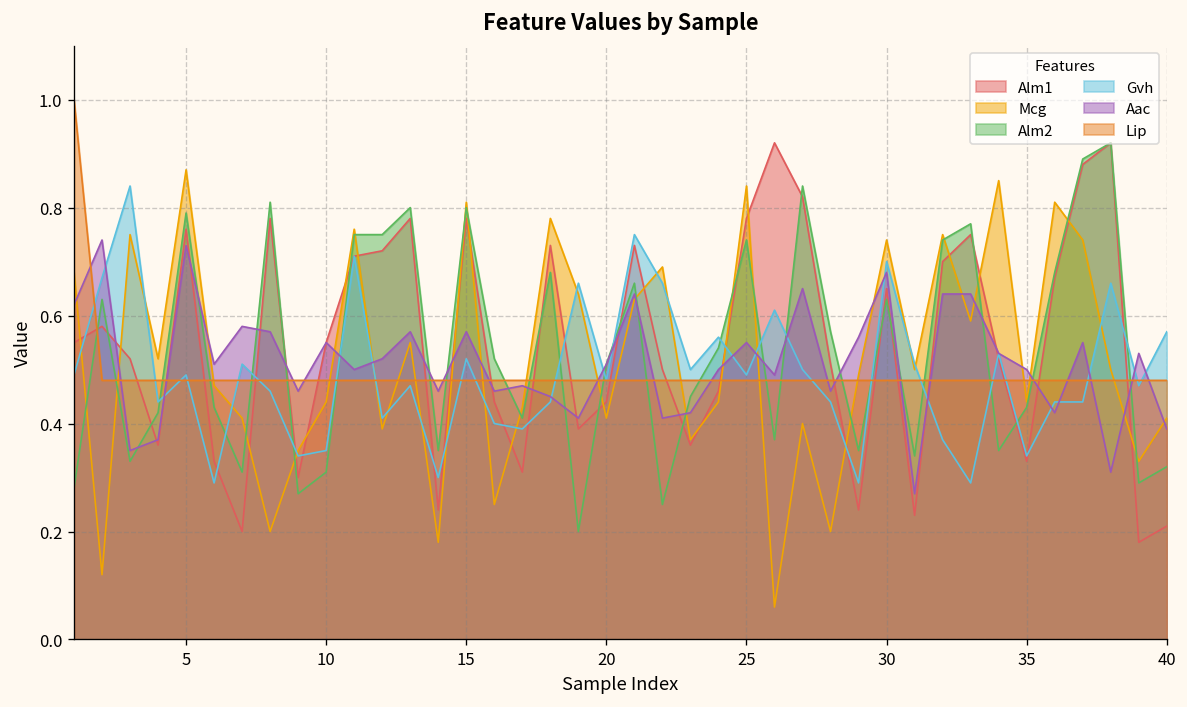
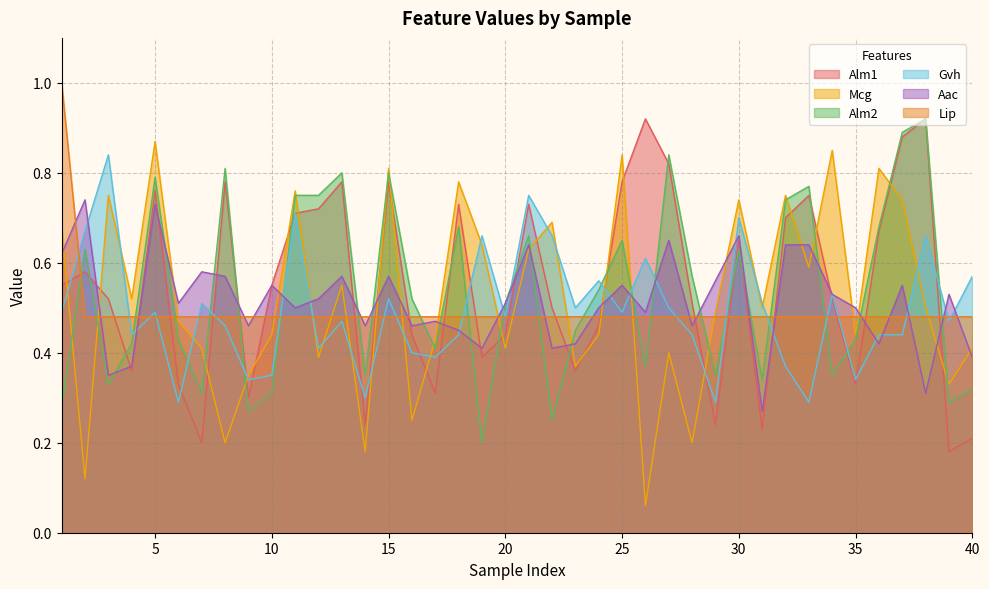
Alm2, 25: 0.74 -> 0.65
Aac, 30: 0.68 -> 0.66
